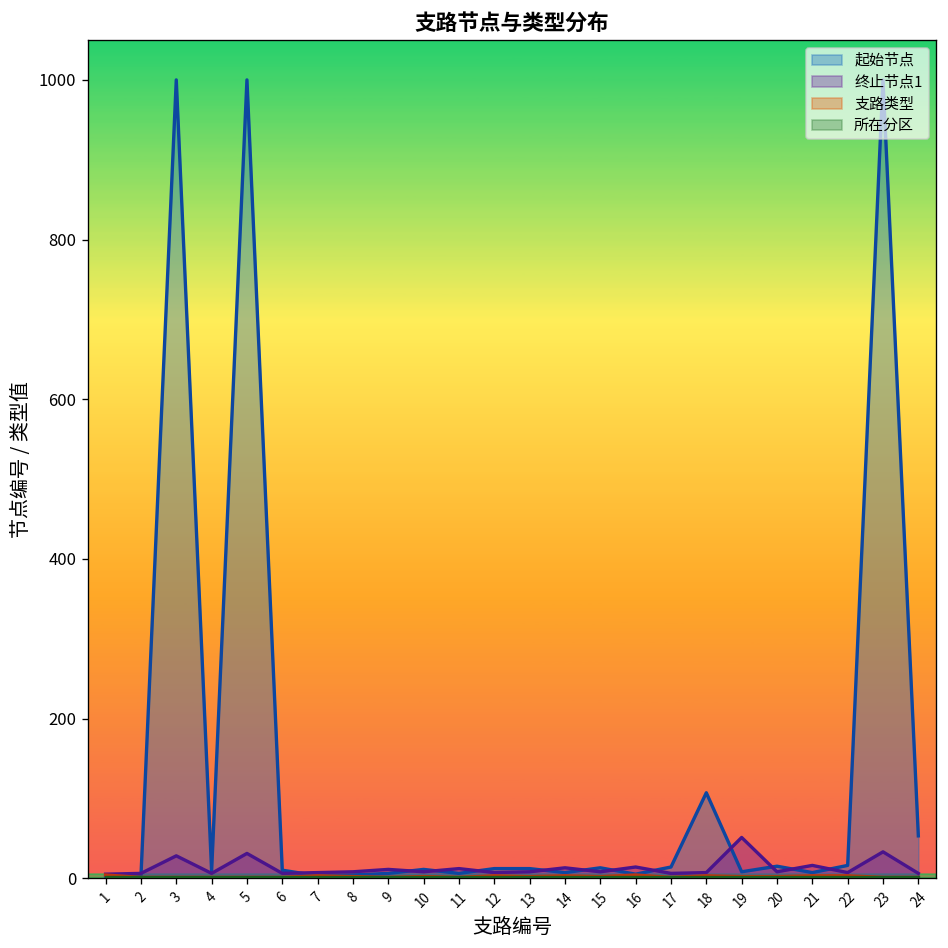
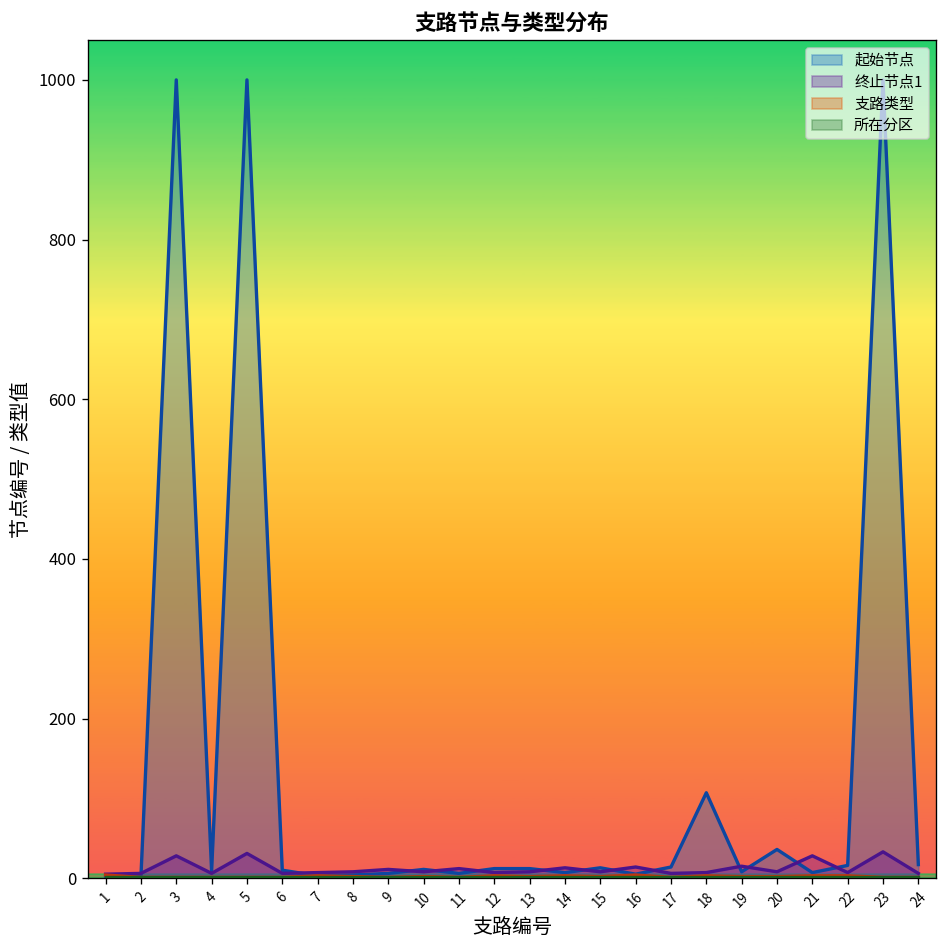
终止节点1, 19: 50 -> 20
起始节点, 20: 20 -> 40
终止节点1, 21: 20 -> 30
起始节点, 24: 50 -> 20
